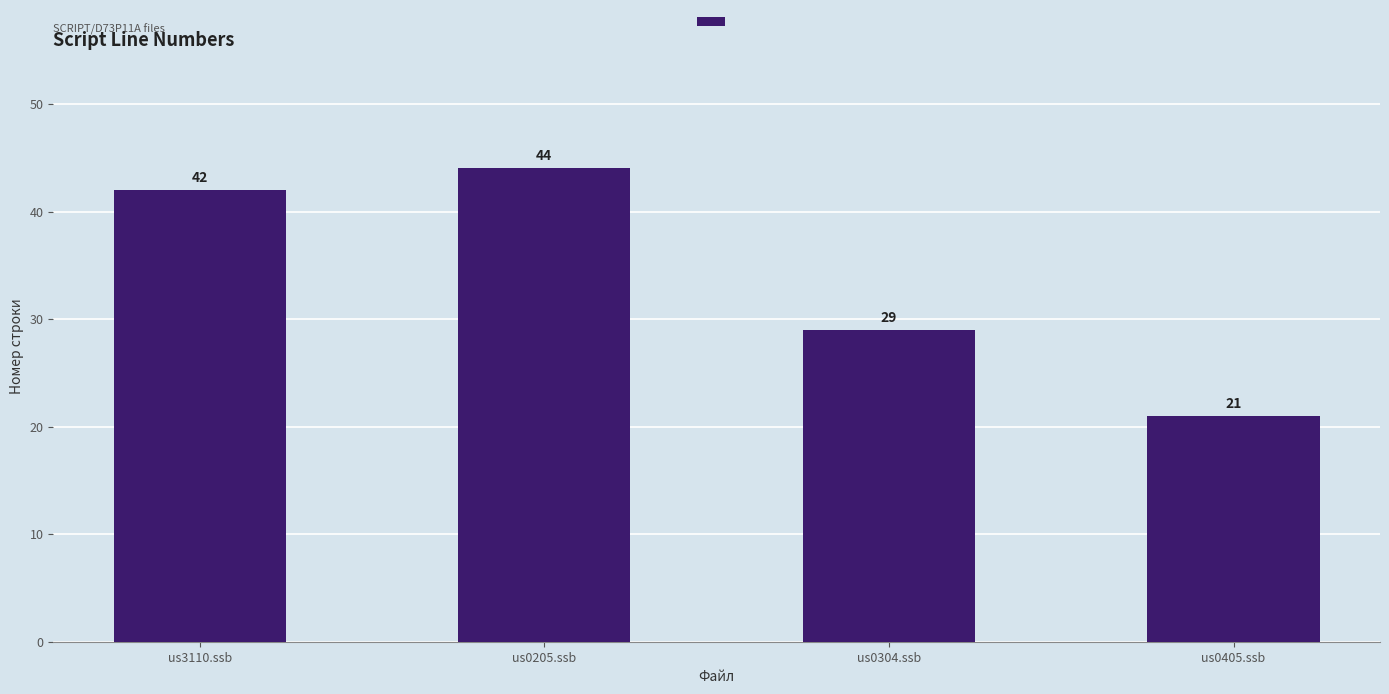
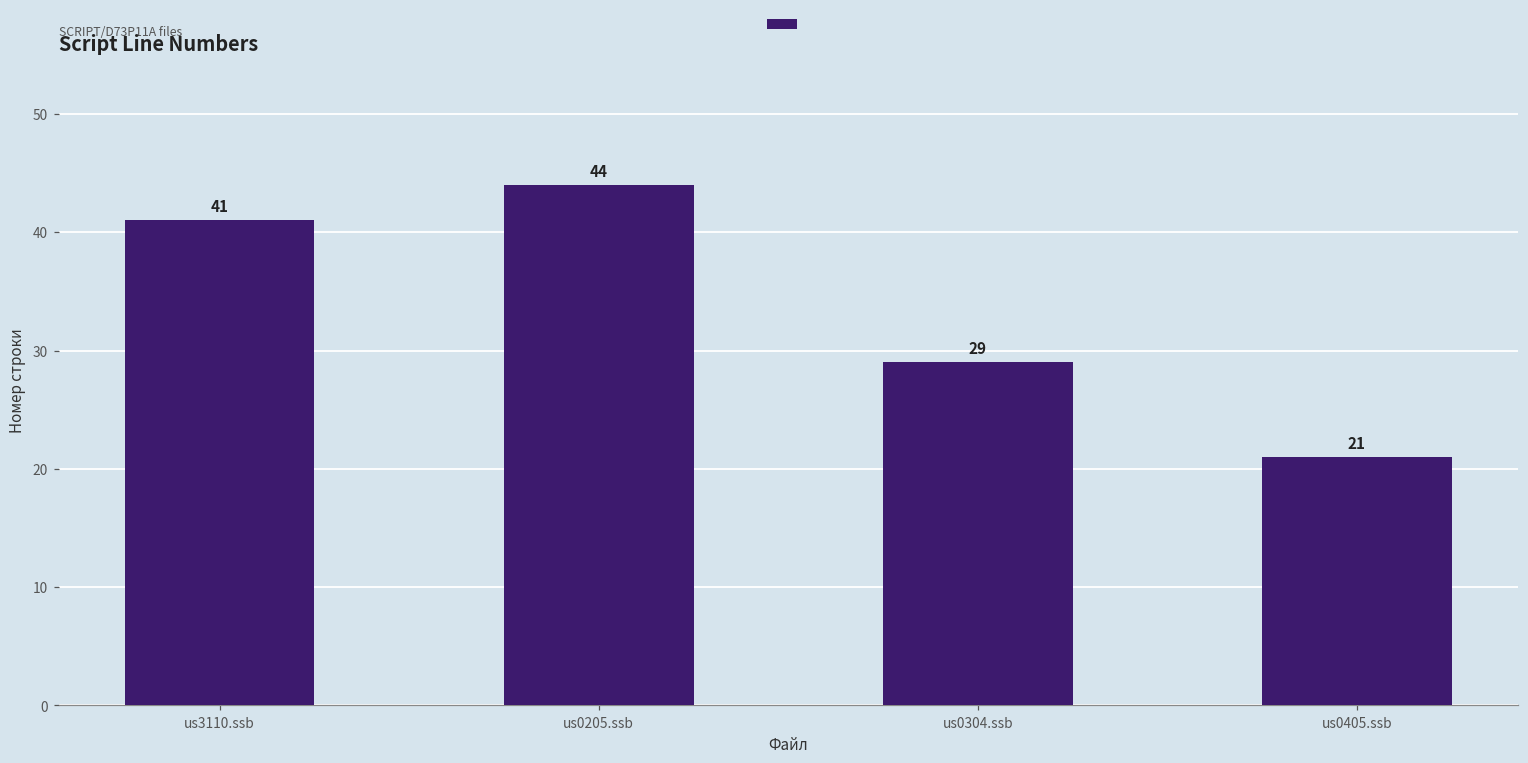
us3110.ssb: 42 -> 41
